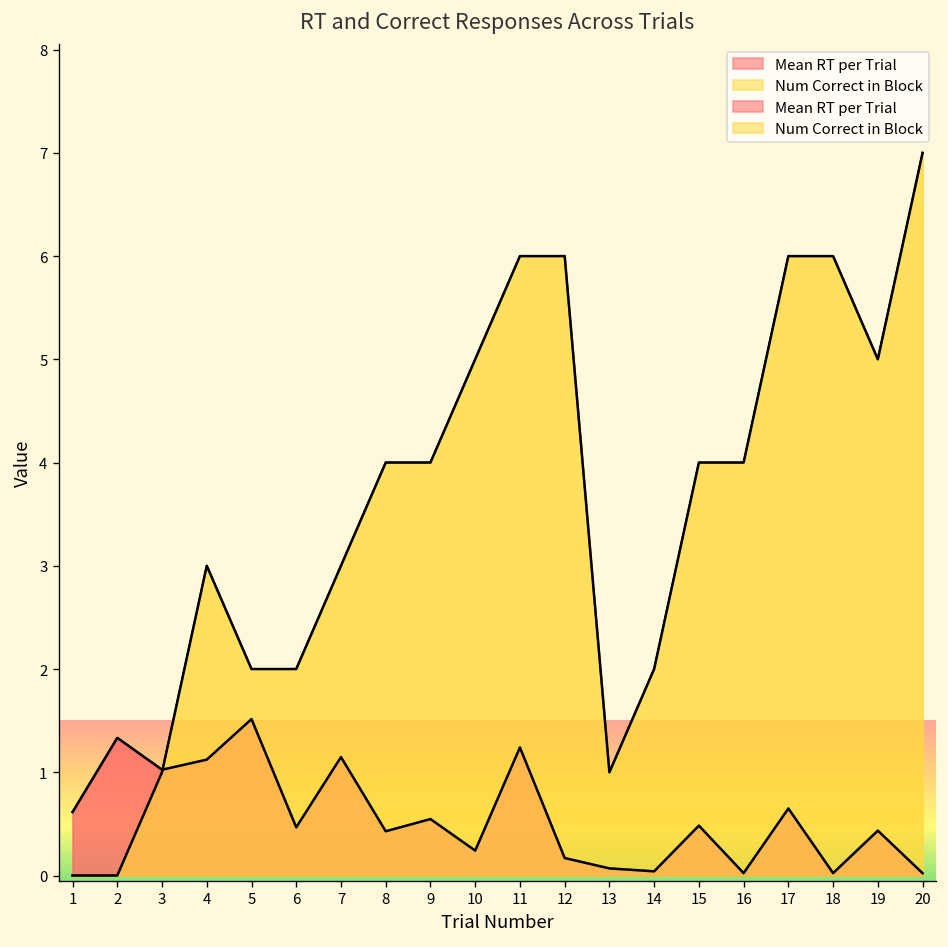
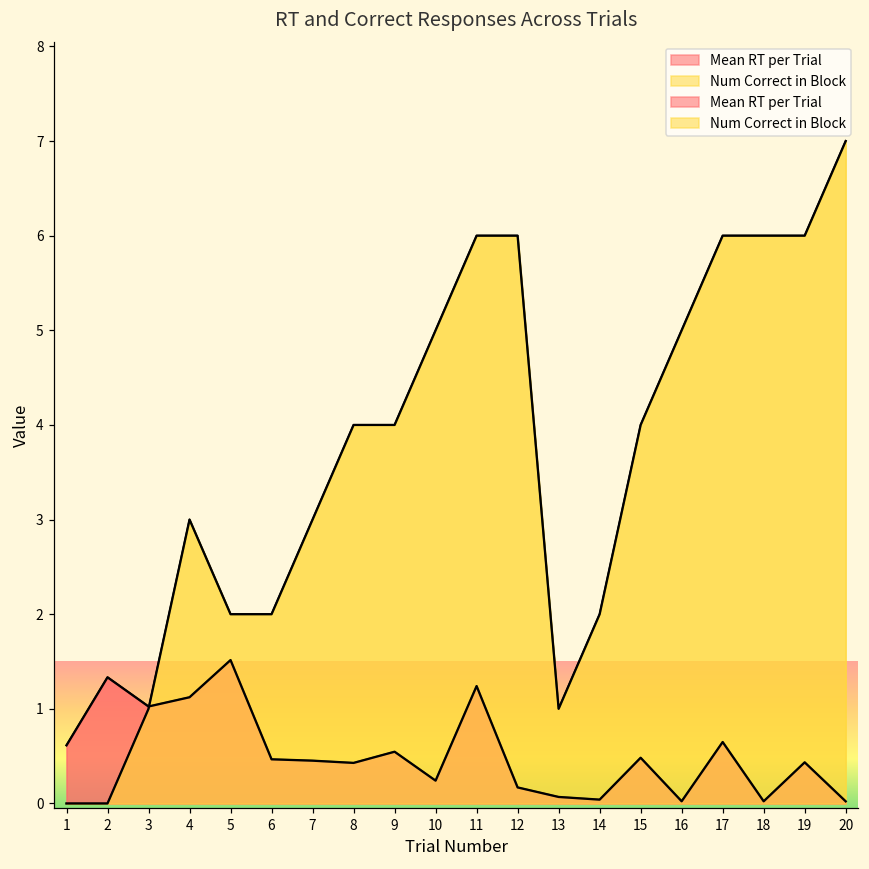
Mean RT per Trial, 7: 1.1 -> 0.5
Num Correct in Block, 16: 4 -> 5
Num Correct in Block, 19: 5 -> 6
